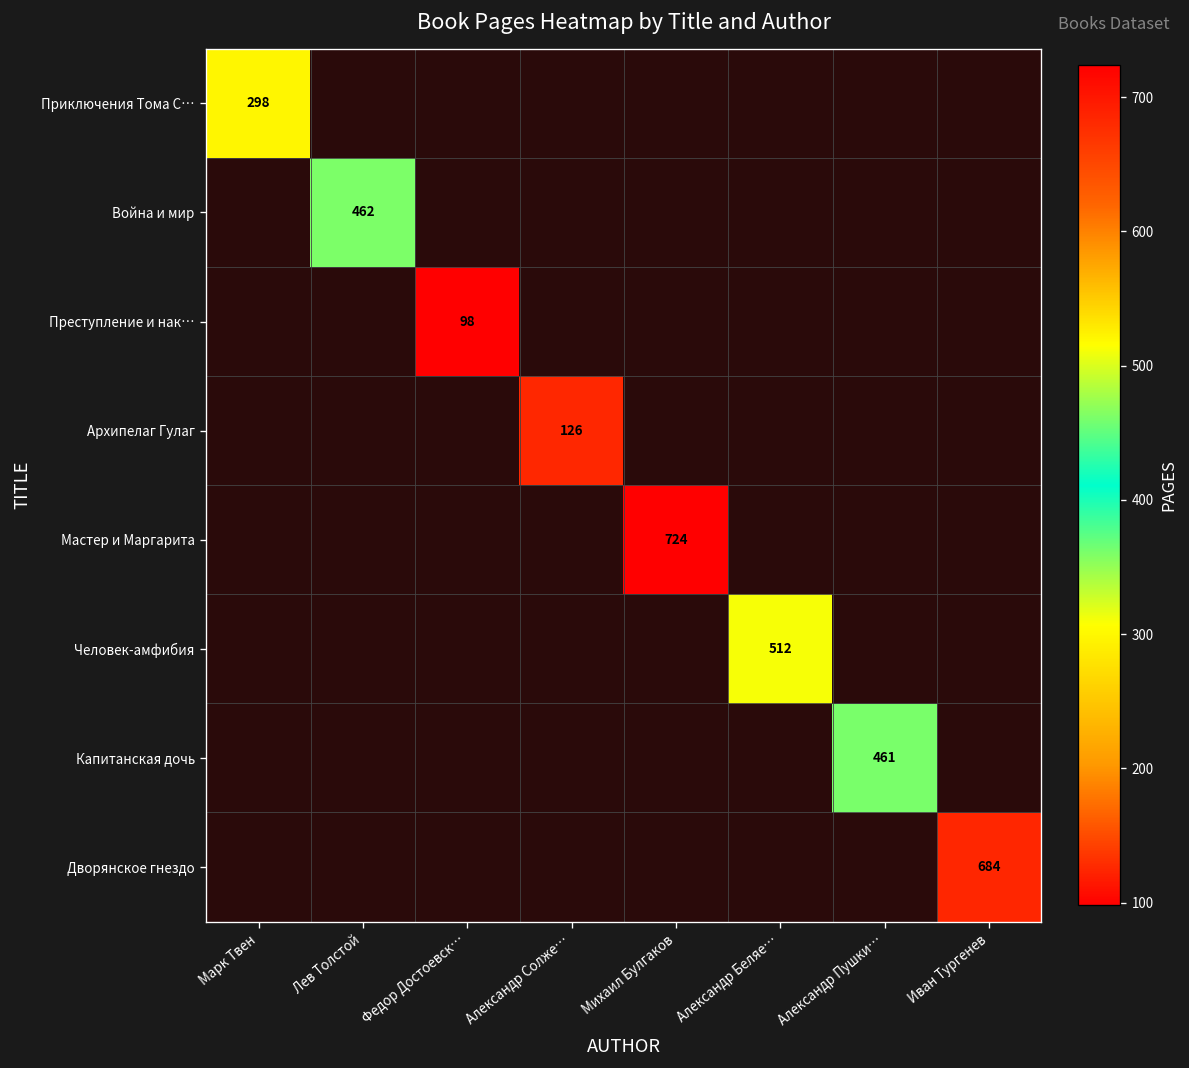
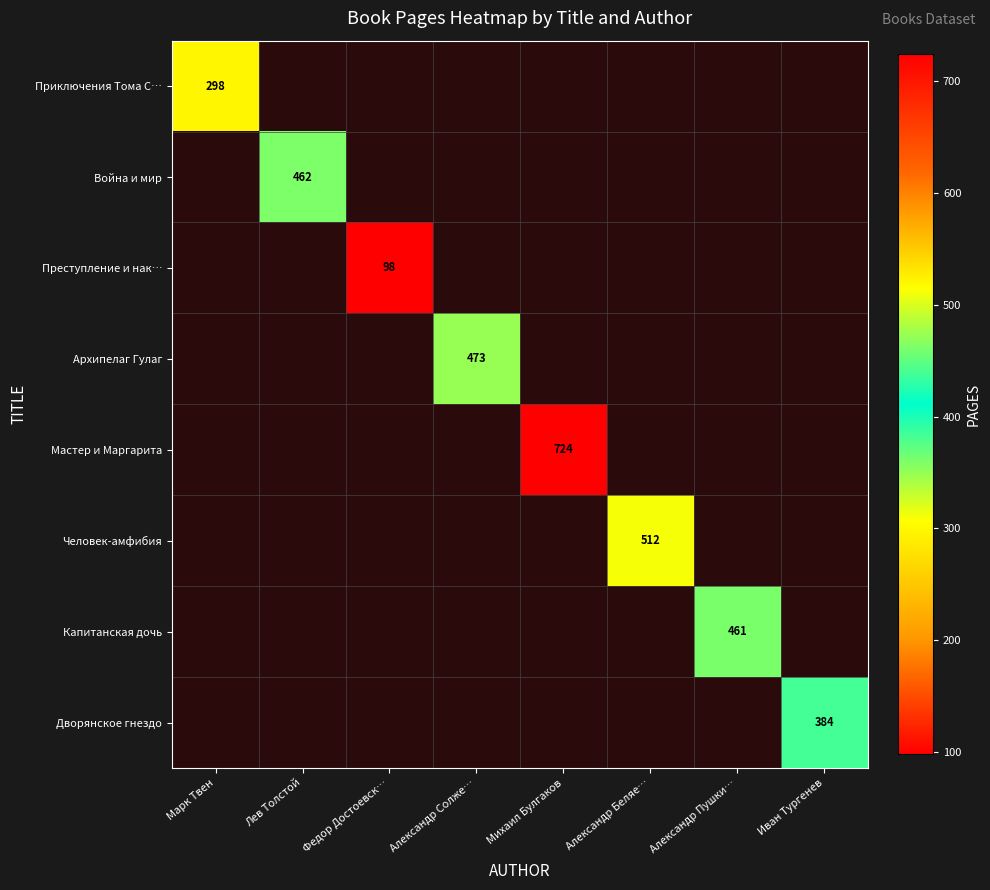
Архипелаг Гулаг, Александр Солже…: 126 -> 473
Дворянское гнездо, Иван Тургенев: 684 -> 384
